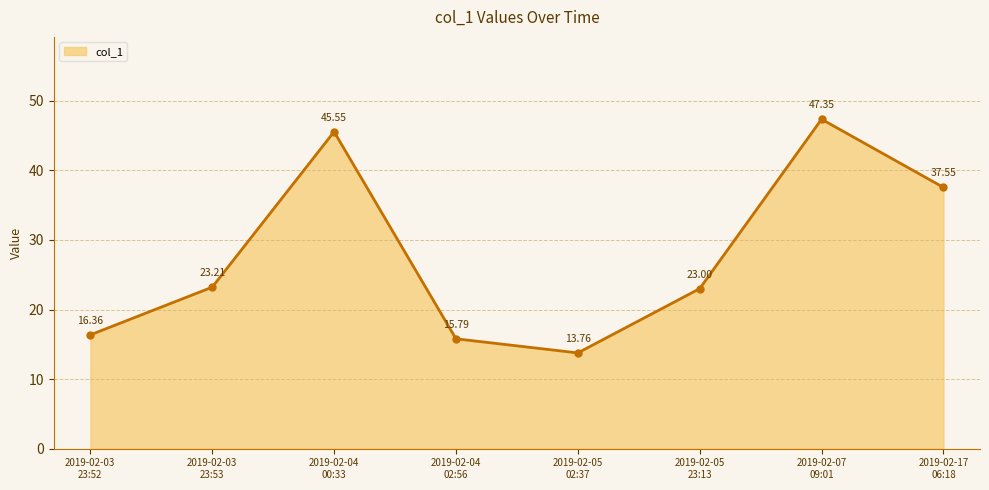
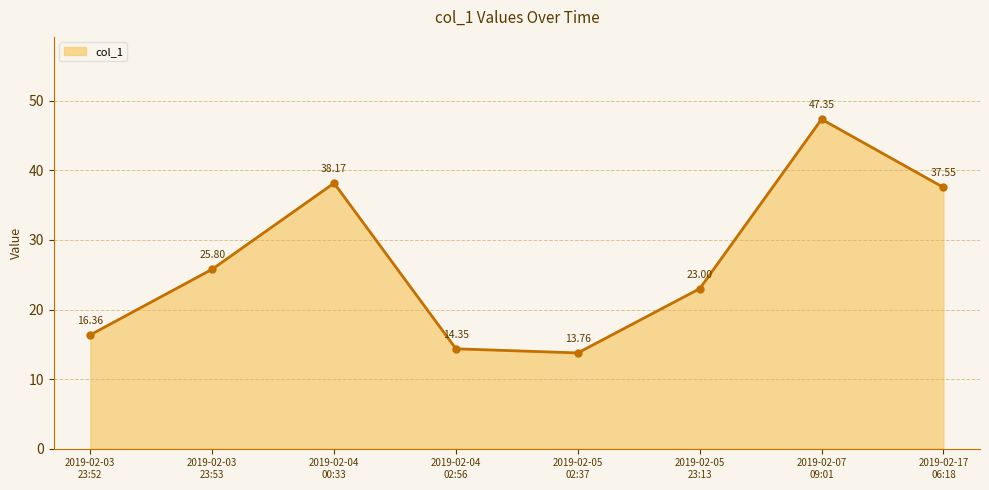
2019-02-03 23:53: 23.21 -> 25.80
2019-02-04 00:33: 45.55 -> 38.17
2019-02-04 02:56: 15.79 -> 14.35
